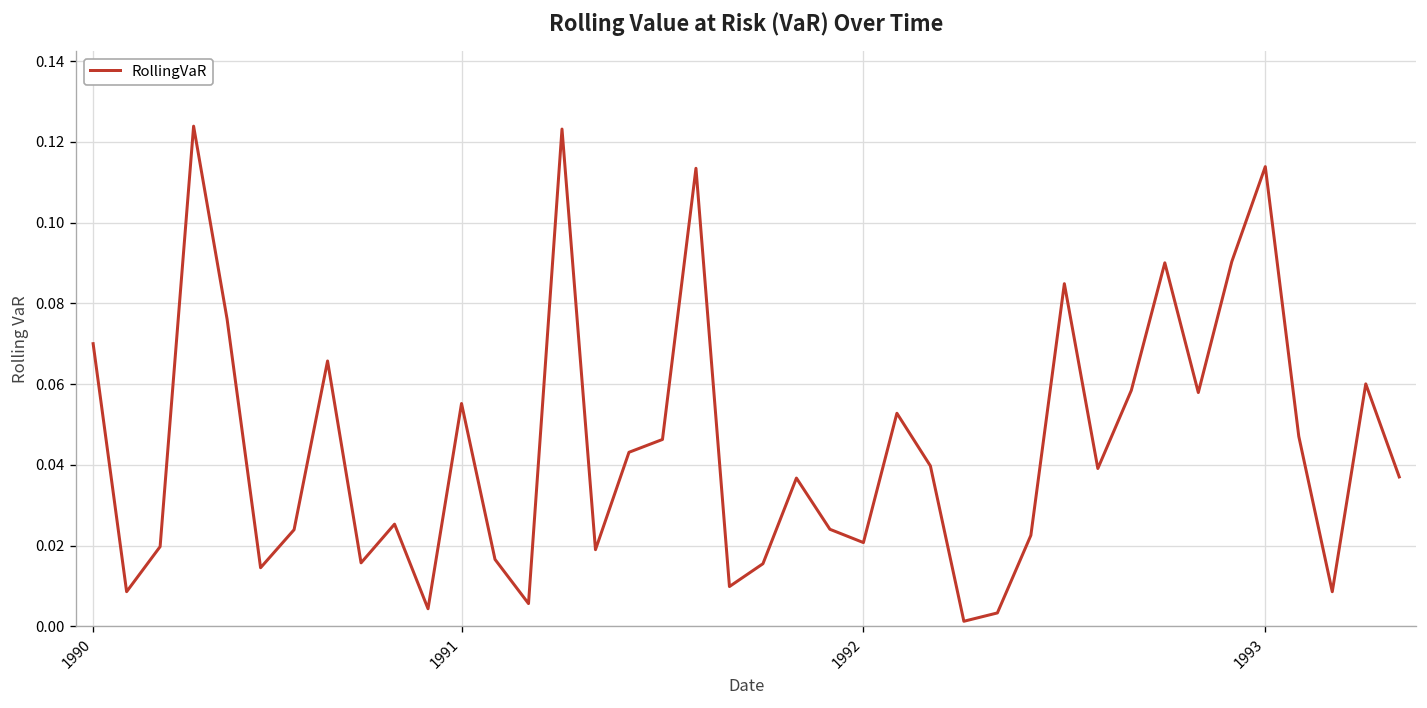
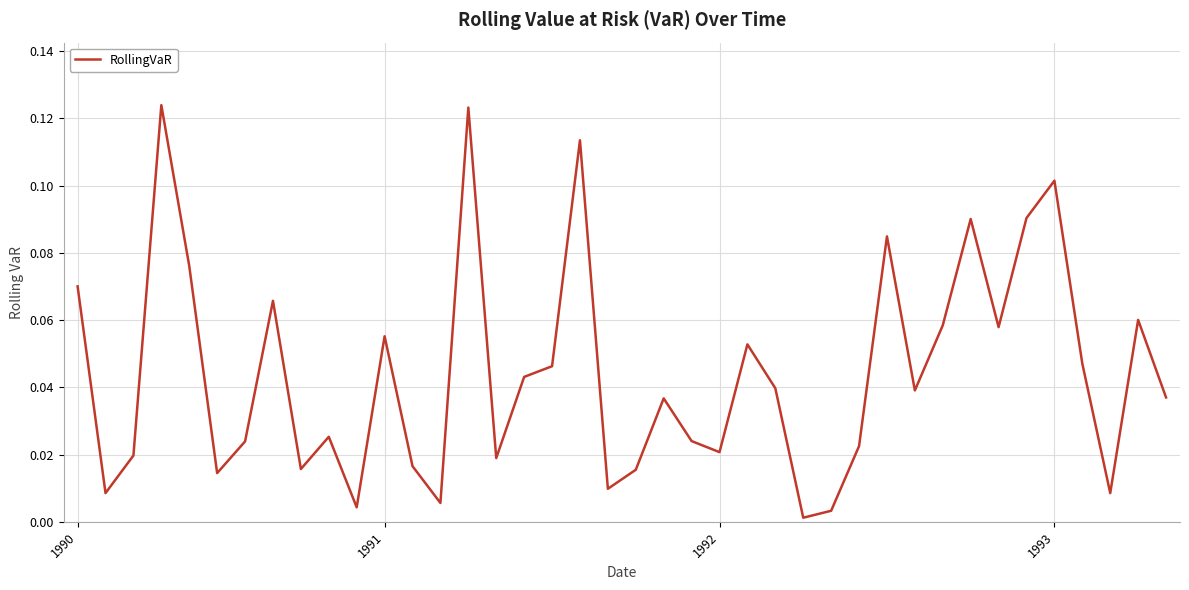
1993: 0.114 -> 0.101
